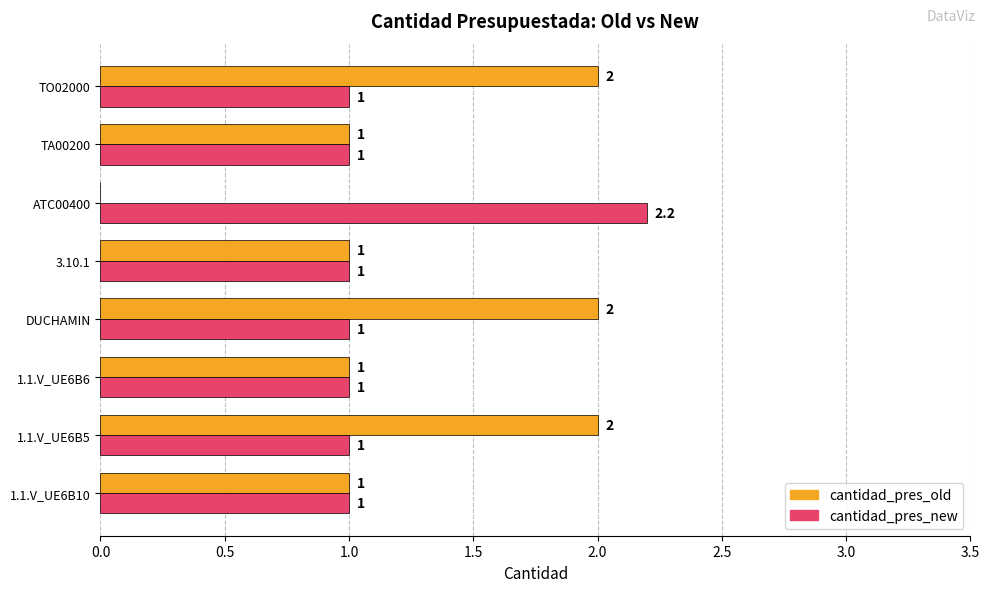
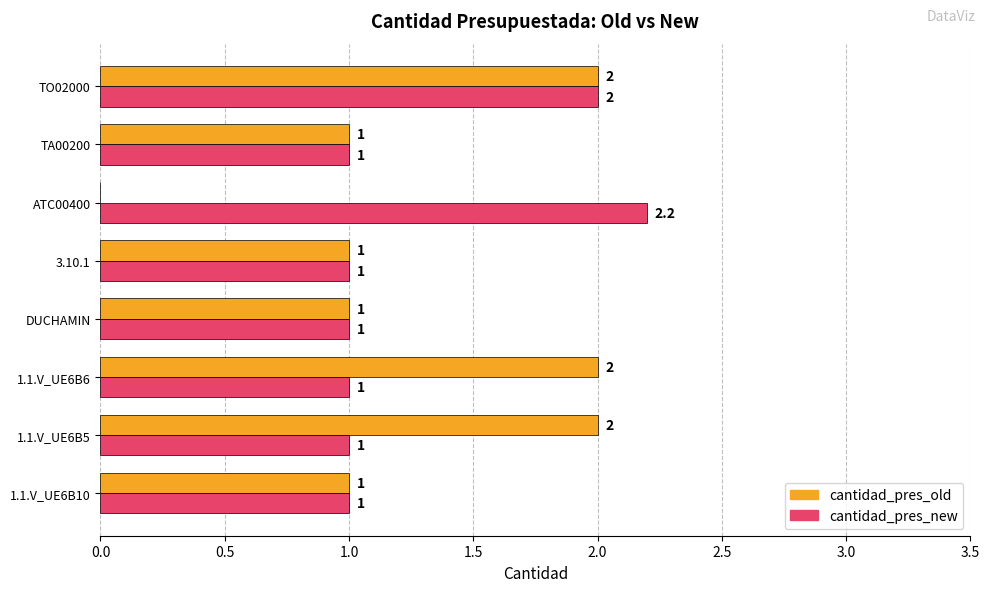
cantidad_pres_new, TO02000: 1 -> 2
cantidad_pres_old, DUCHAMIN: 2 -> 1
cantidad_pres_old, 1.1.V_UE6B6: 1 -> 2
